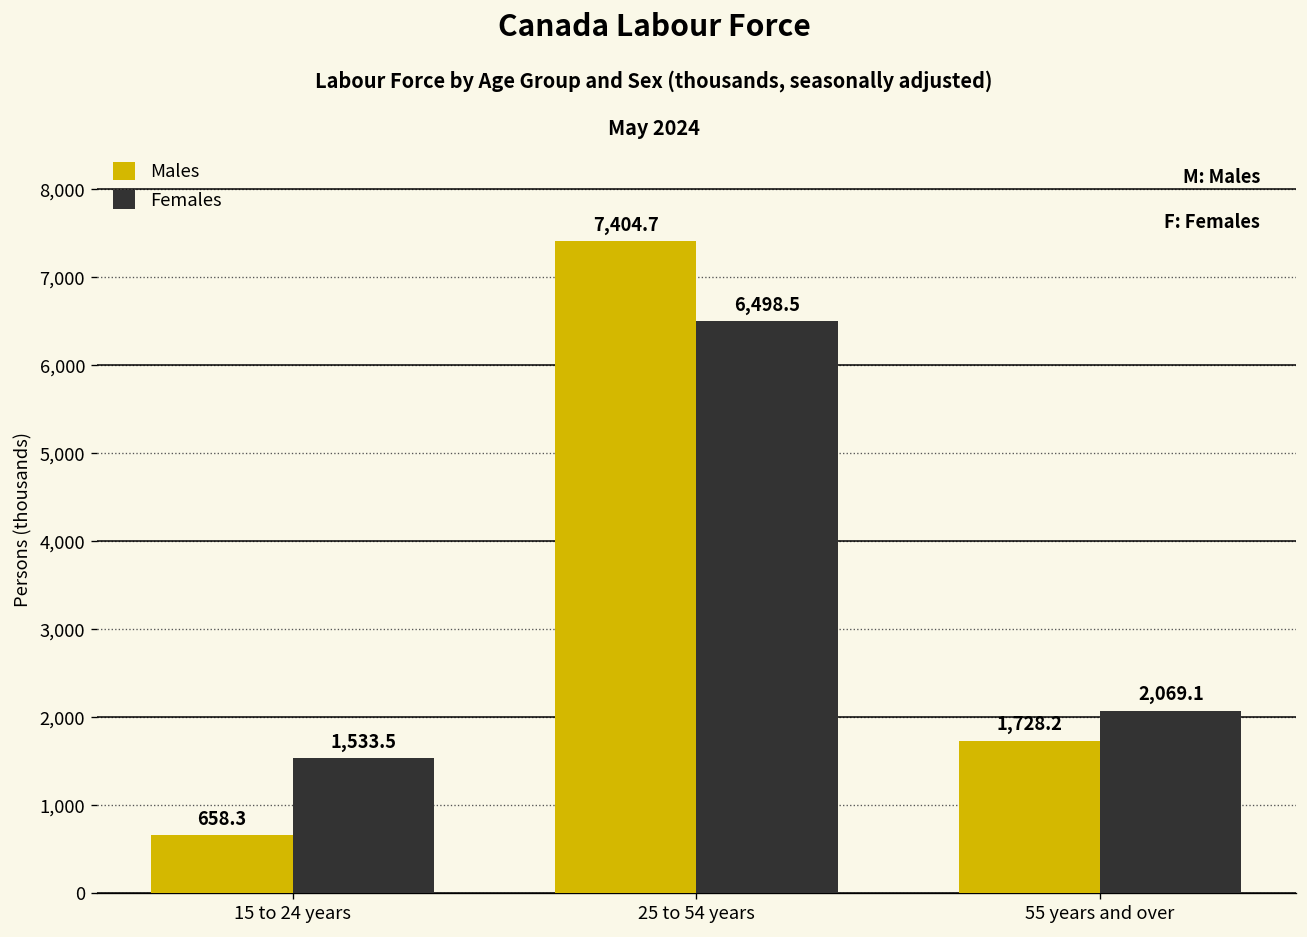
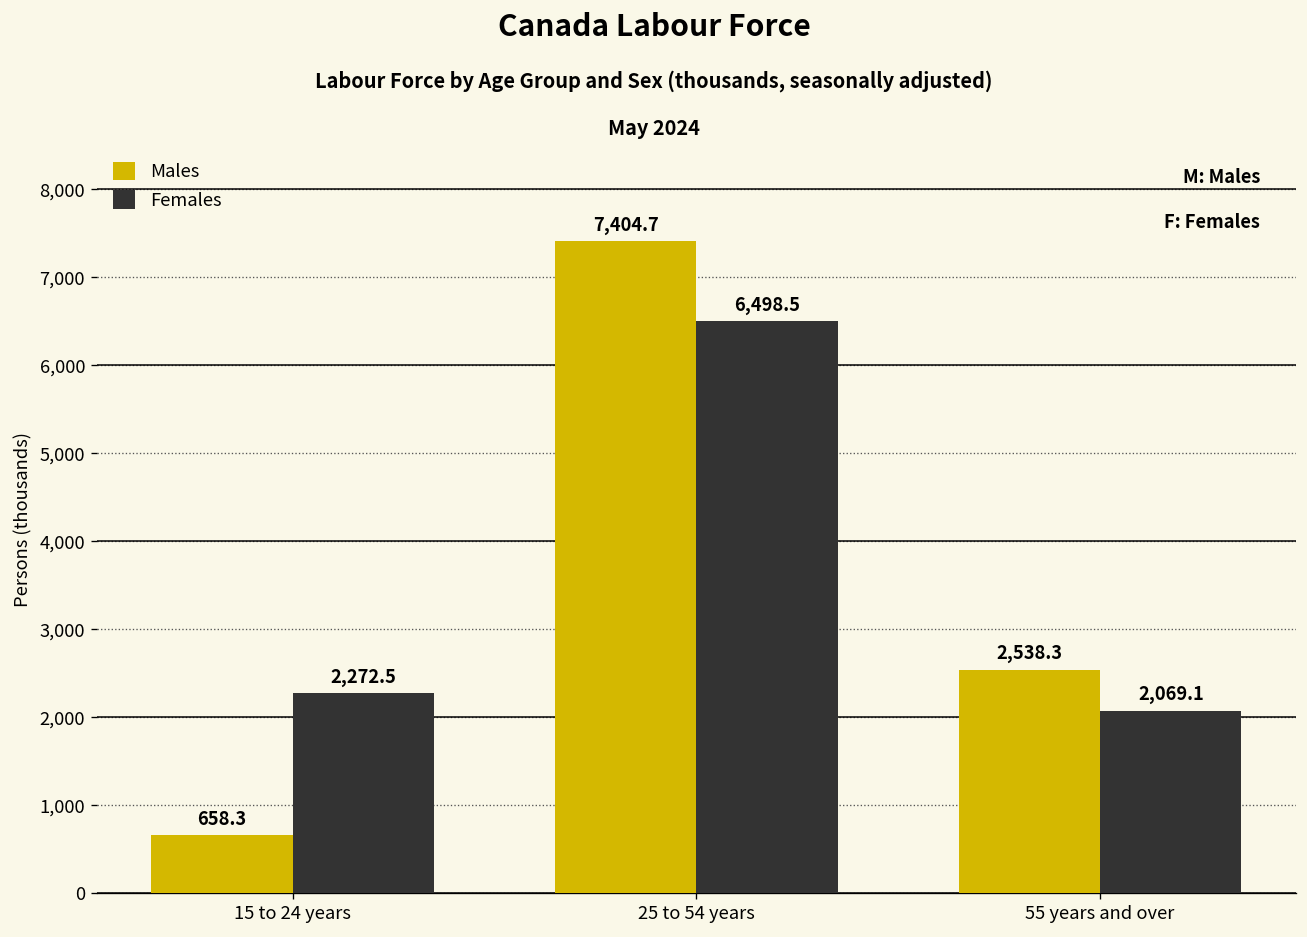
Females, 15 to 24 years: 1,533.5 -> 2,272.5
Males, 55 years and over: 1,728.2 -> 2,538.3
